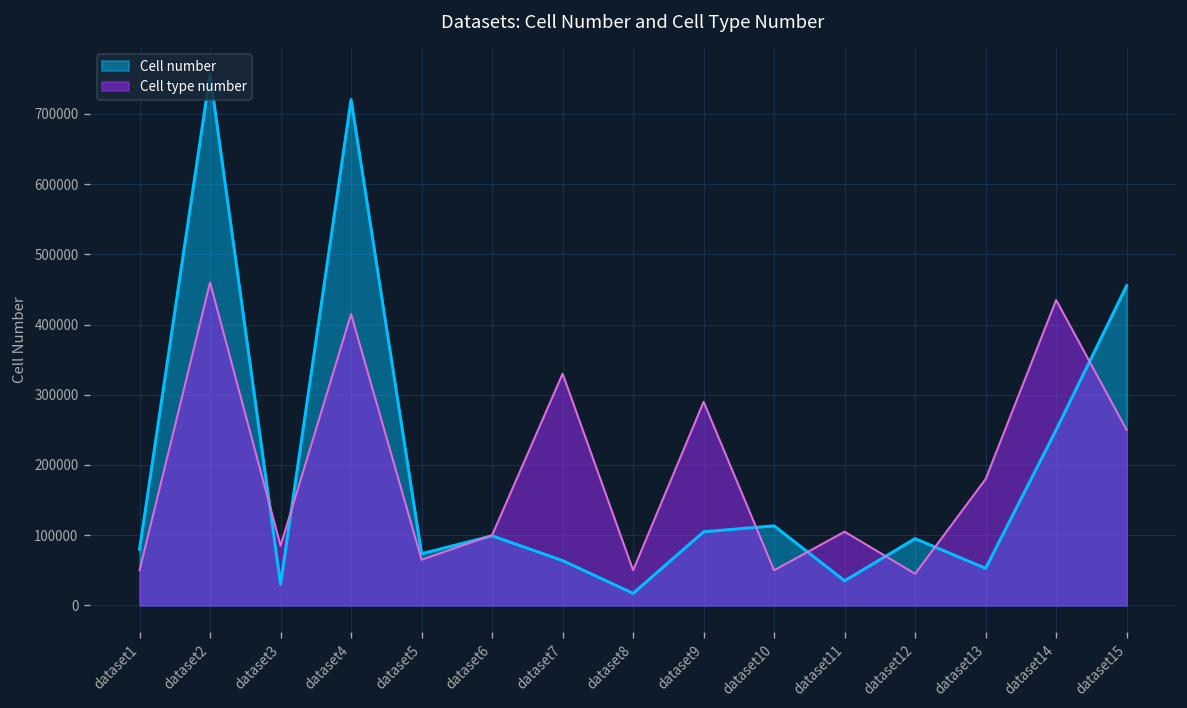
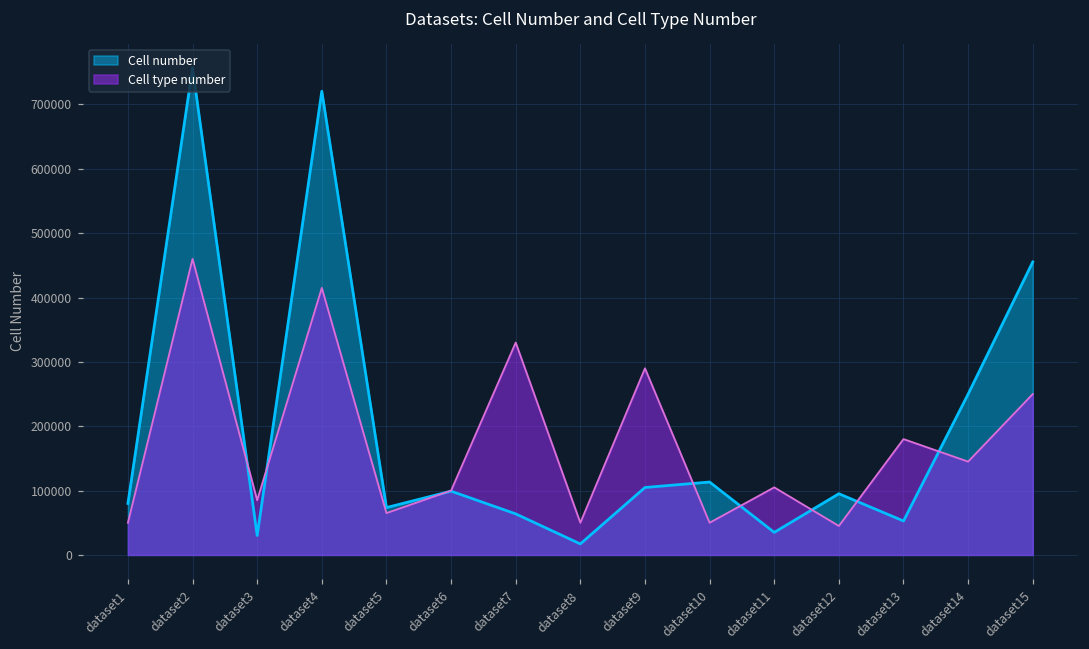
Cell type number, dataset14: 440000 -> 150000
